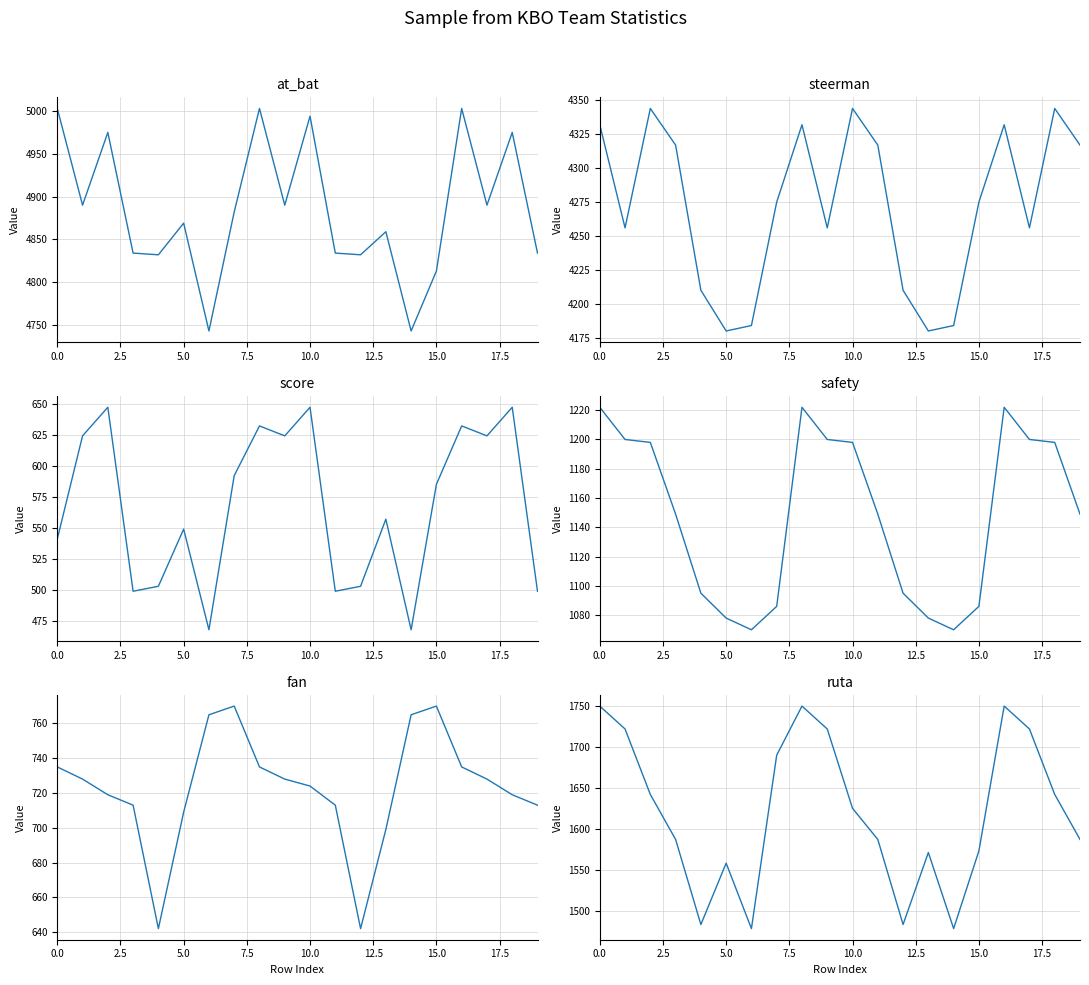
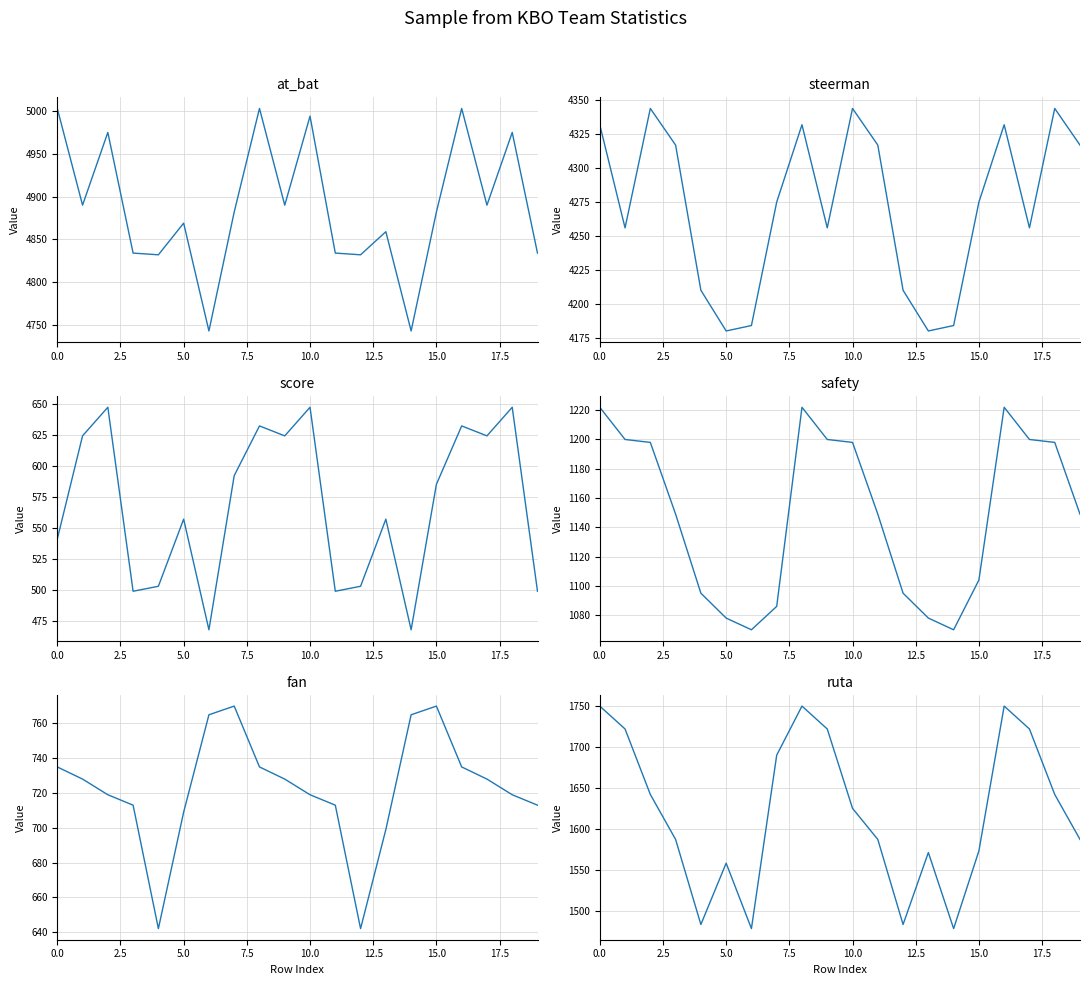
at_bat, 15.0: 4810 -> 4880
score, 5.0: 549 -> 557
safety, 15.0: 1086 -> 1104
fan, 10.0: 724 -> 719
